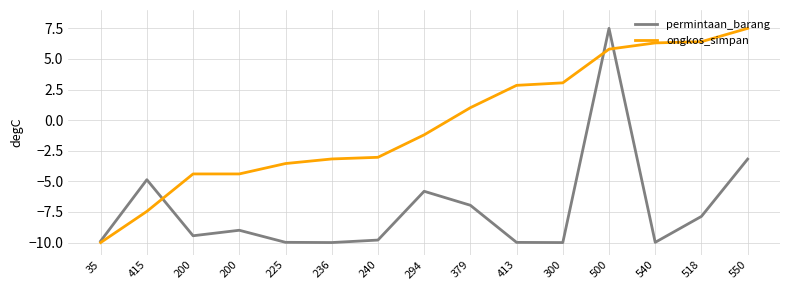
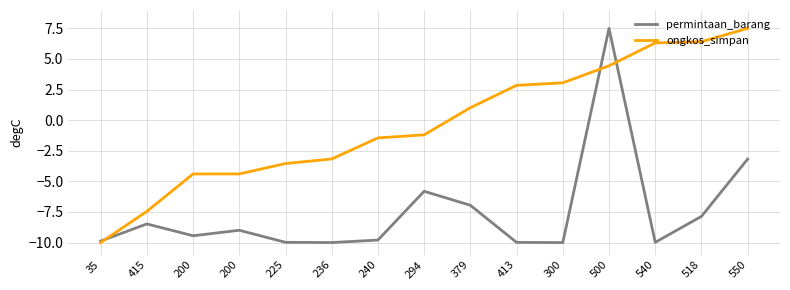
permintaan_barang, 415: -4.9 -> -8.5
ongkos_simpan, 240: -3.0 -> -1.4
ongkos_simpan, 500: 5.8 -> 4.4
